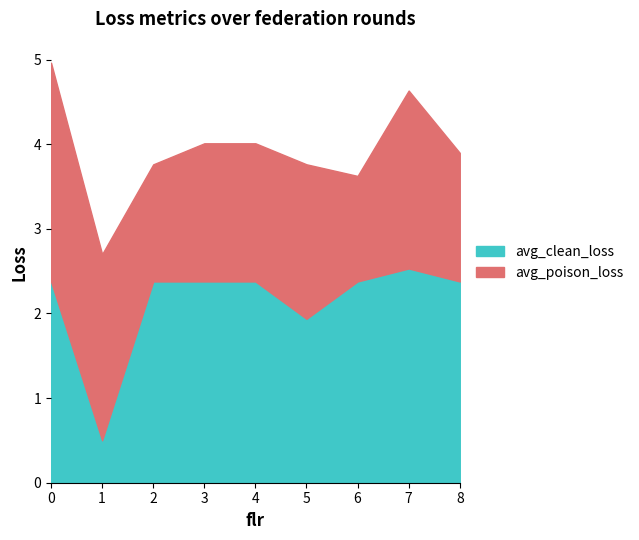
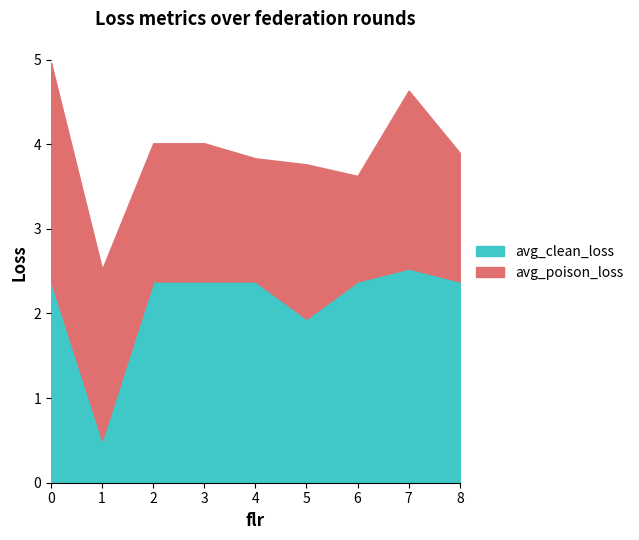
avg_poison_loss, 1: 2.2 -> 2.0
avg_poison_loss, 2: 1.4 -> 1.6
avg_poison_loss, 4: 1.6 -> 1.5
